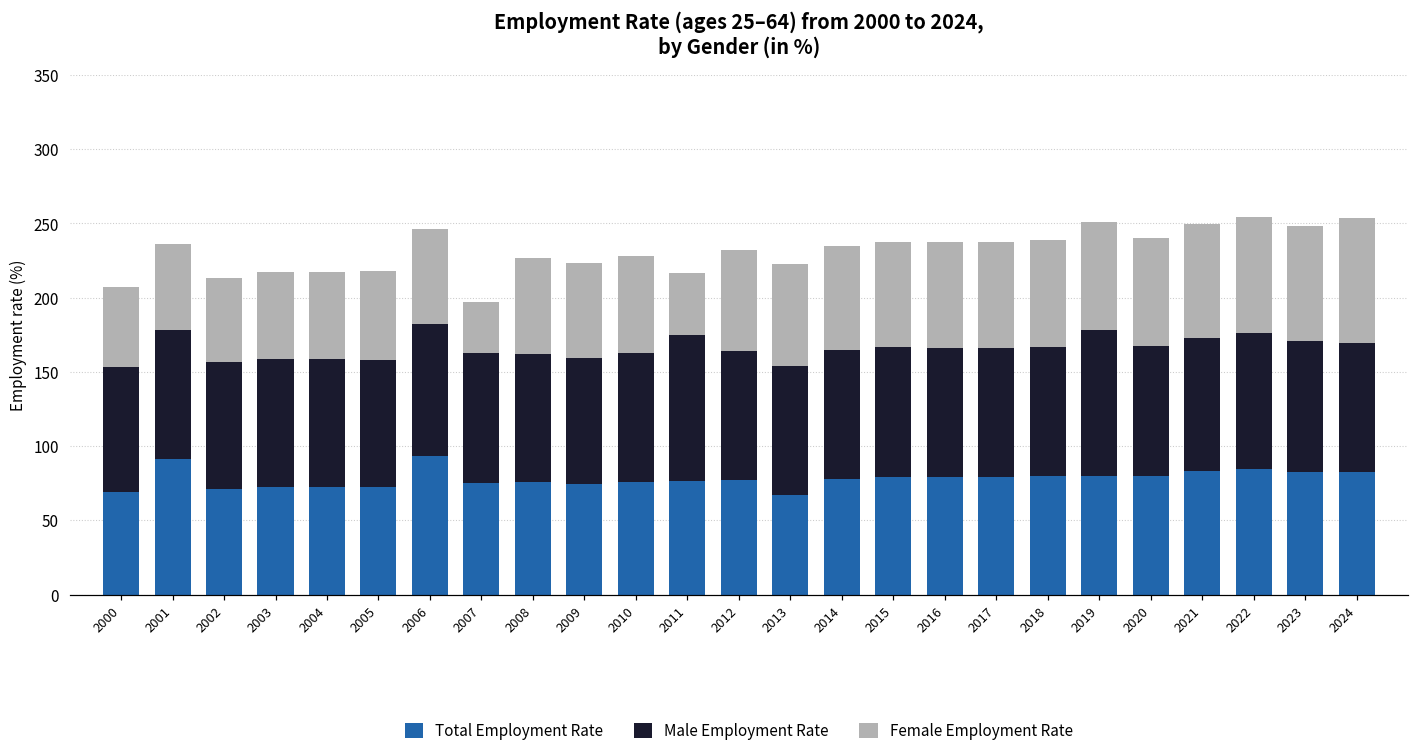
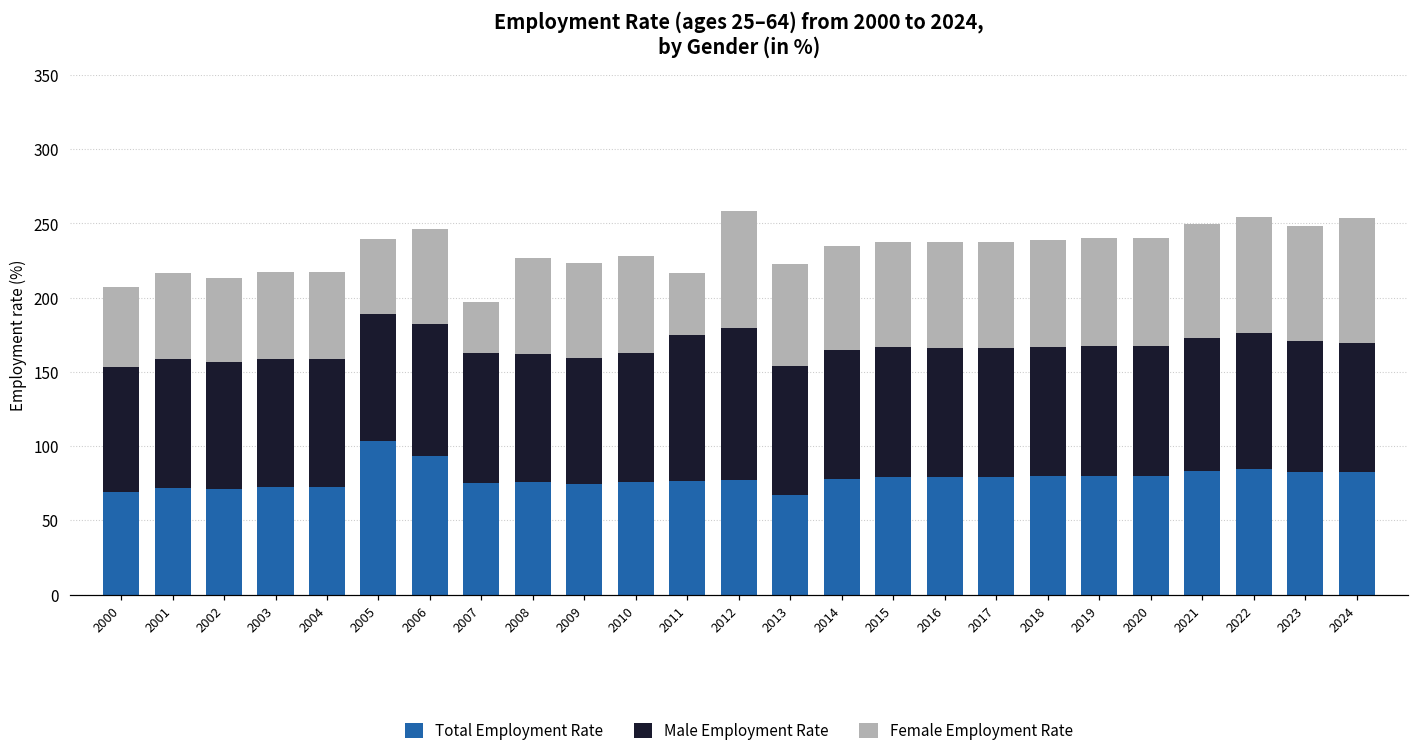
Total Employment Rate, 2001: 92 -> 72
Total Employment Rate, 2005: 72 -> 103
Female Employment Rate, 2005: 60 -> 51
Male Employment Rate, 2012: 87 -> 102
Female Employment Rate, 2012: 68 -> 79
Male Employment Rate, 2019: 98 -> 87
